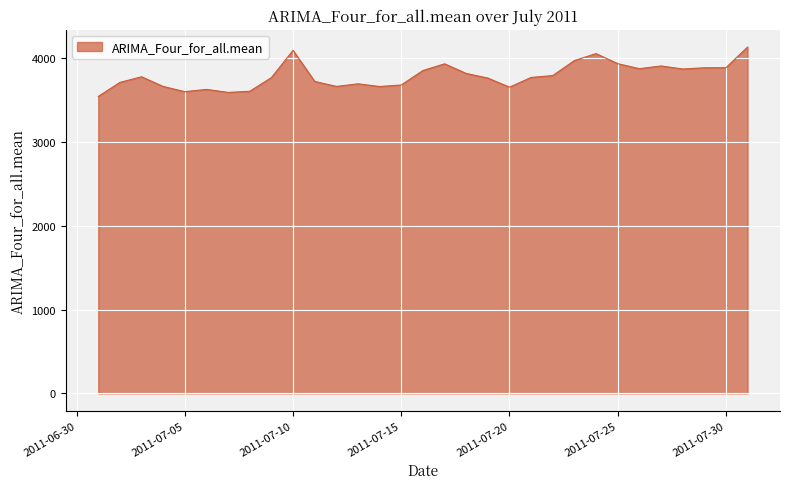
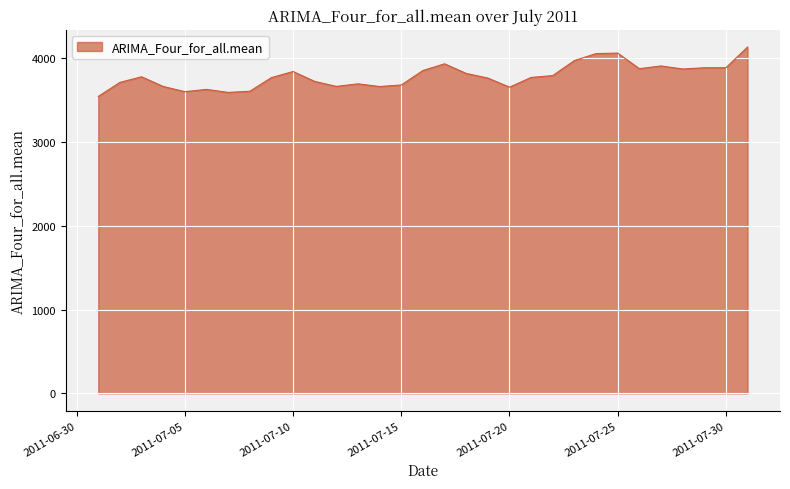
2011-07-10: 4100 -> 3800
2011-07-25: 3900 -> 4100
